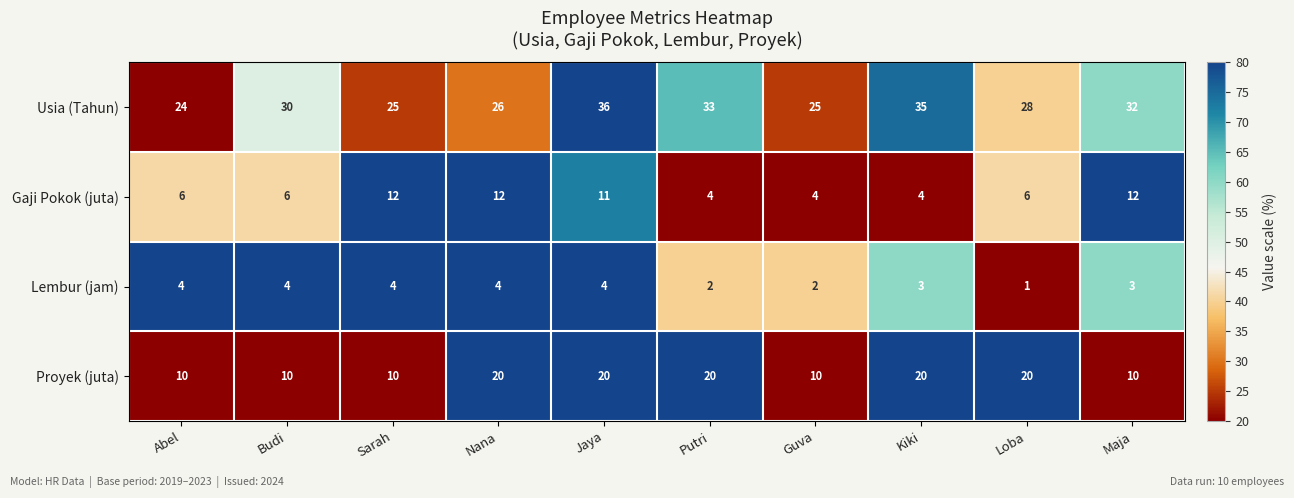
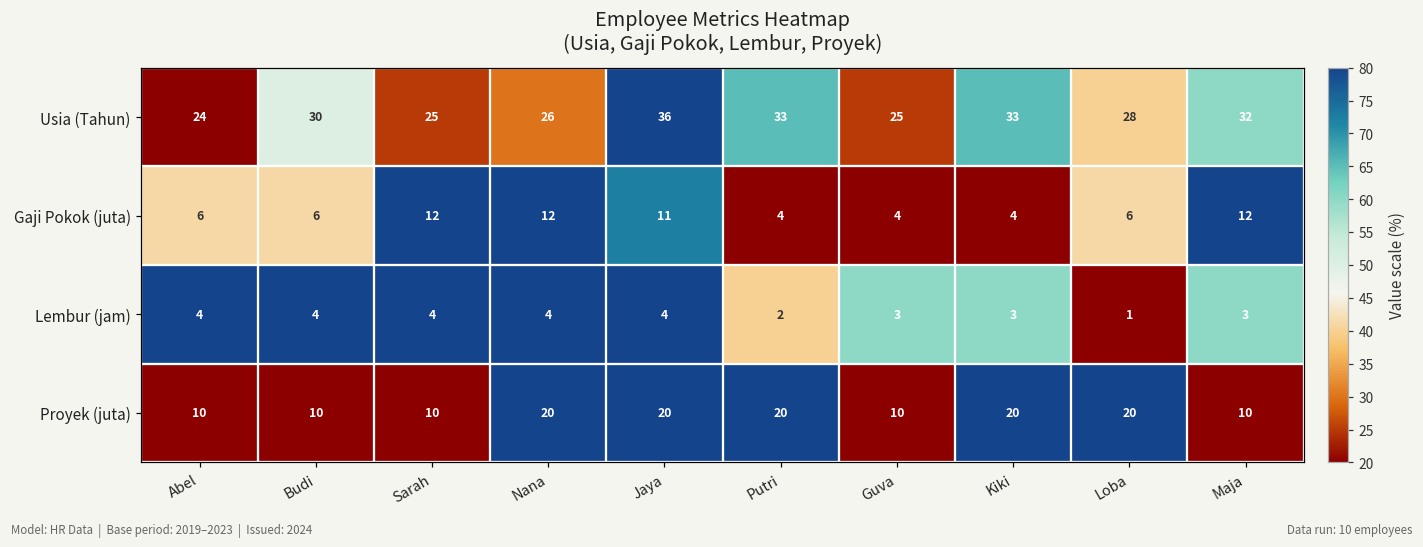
Usia (Tahun), Kiki: 35 -> 33
Lembur (jam), Guva: 2 -> 3
